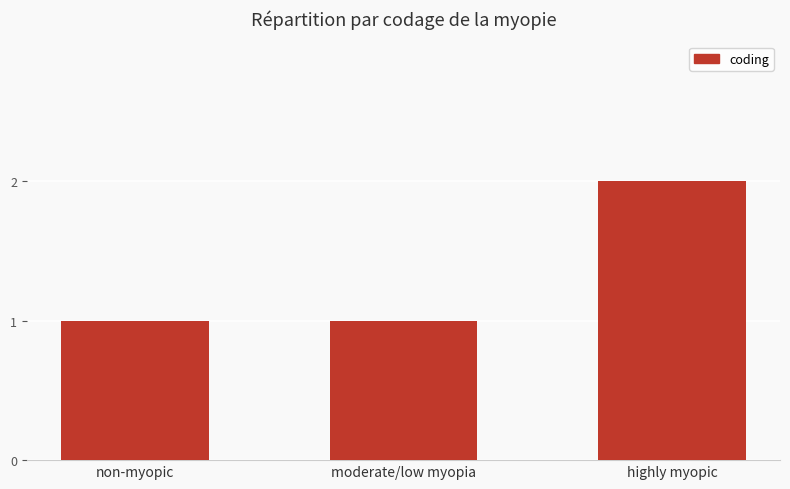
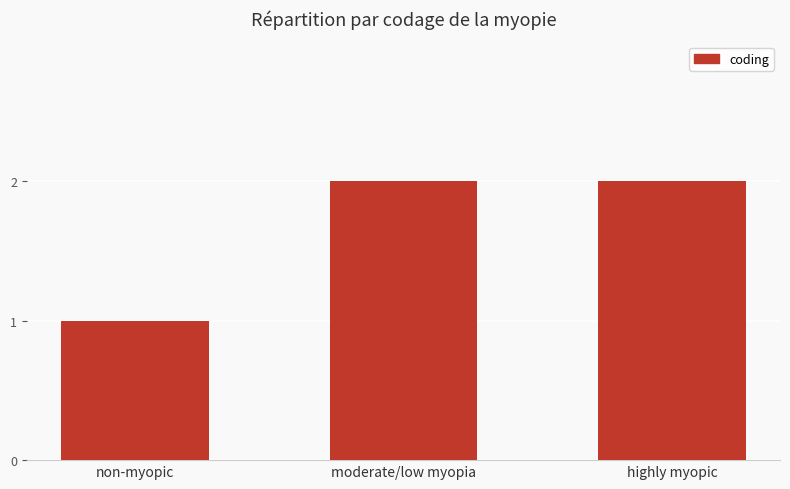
moderate/low myopia: 1 -> 2
